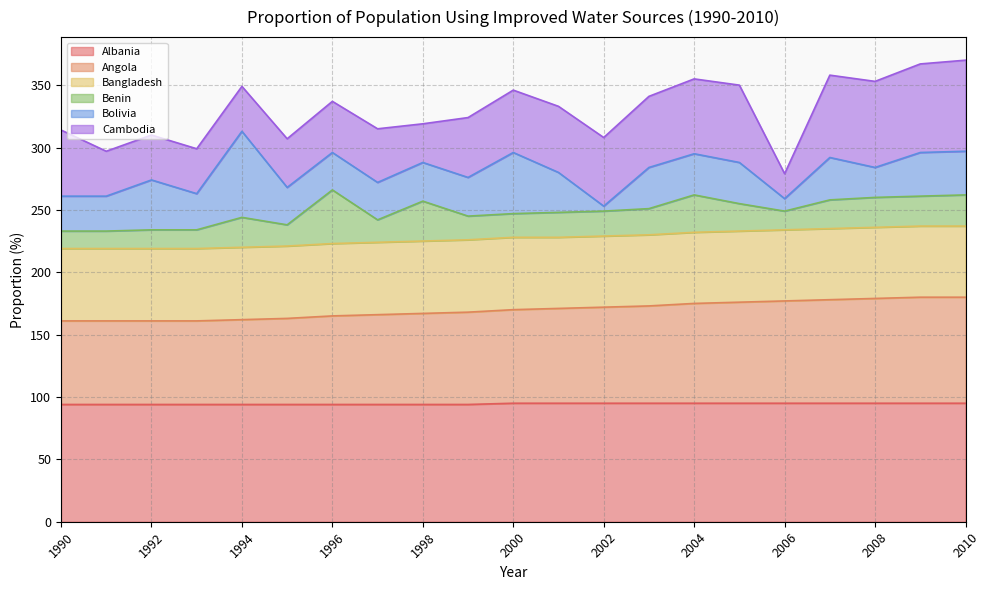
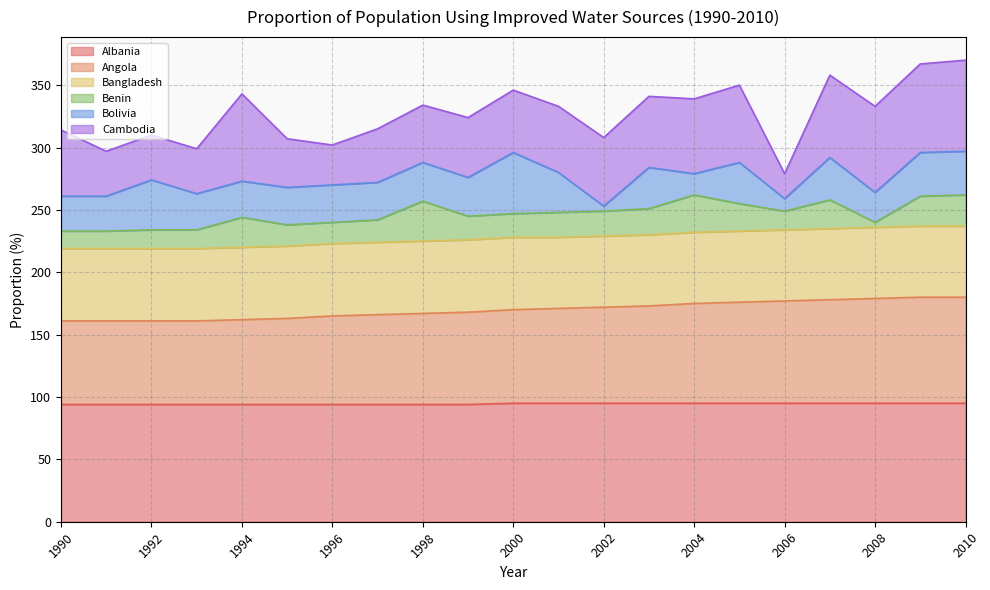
Bolivia, 1994: 69 -> 29
Cambodia, 1994: 36 -> 70
Benin, 1996: 43 -> 17
Cambodia, 1996: 41 -> 32
Cambodia, 1998: 31 -> 46
Bolivia, 2004: 33 -> 17
Benin, 2008: 24 -> 4
